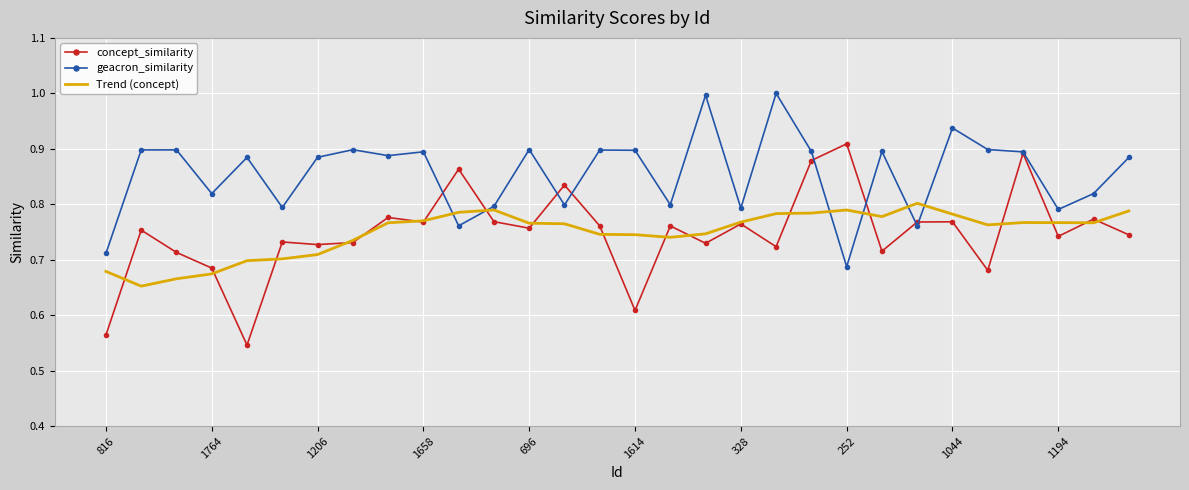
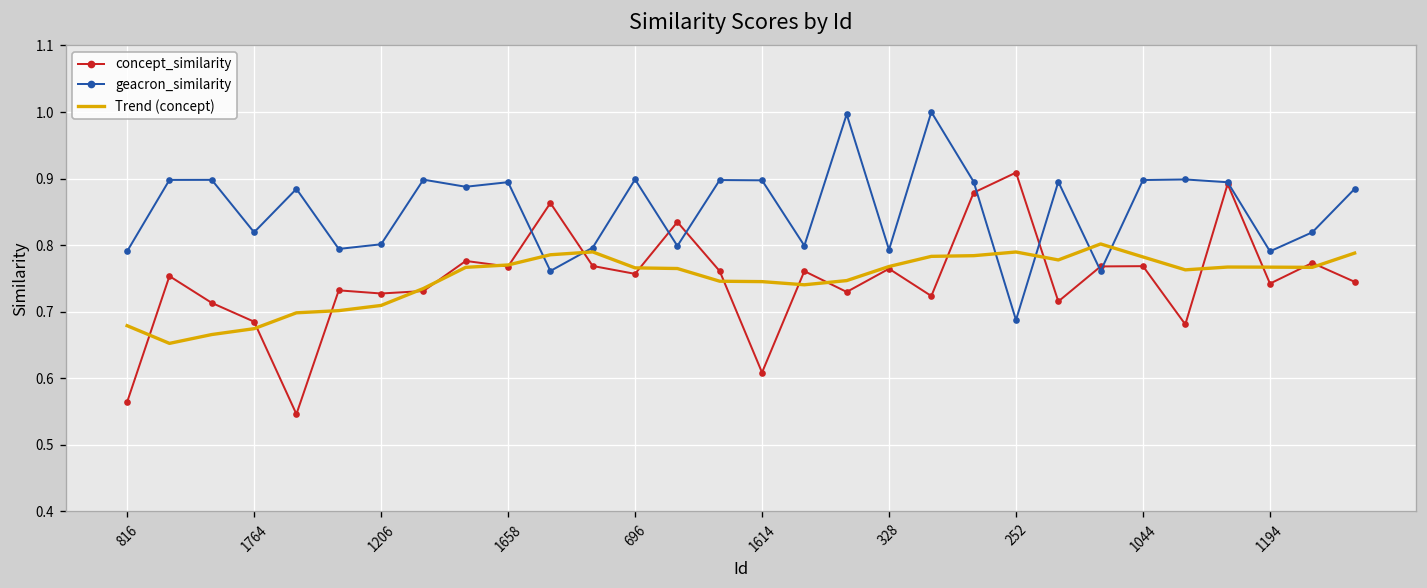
geacron_similarity, 816: 0.71 -> 0.79
geacron_similarity, 1206: 0.88 -> 0.80
geacron_similarity, 1044: 0.94 -> 0.90
